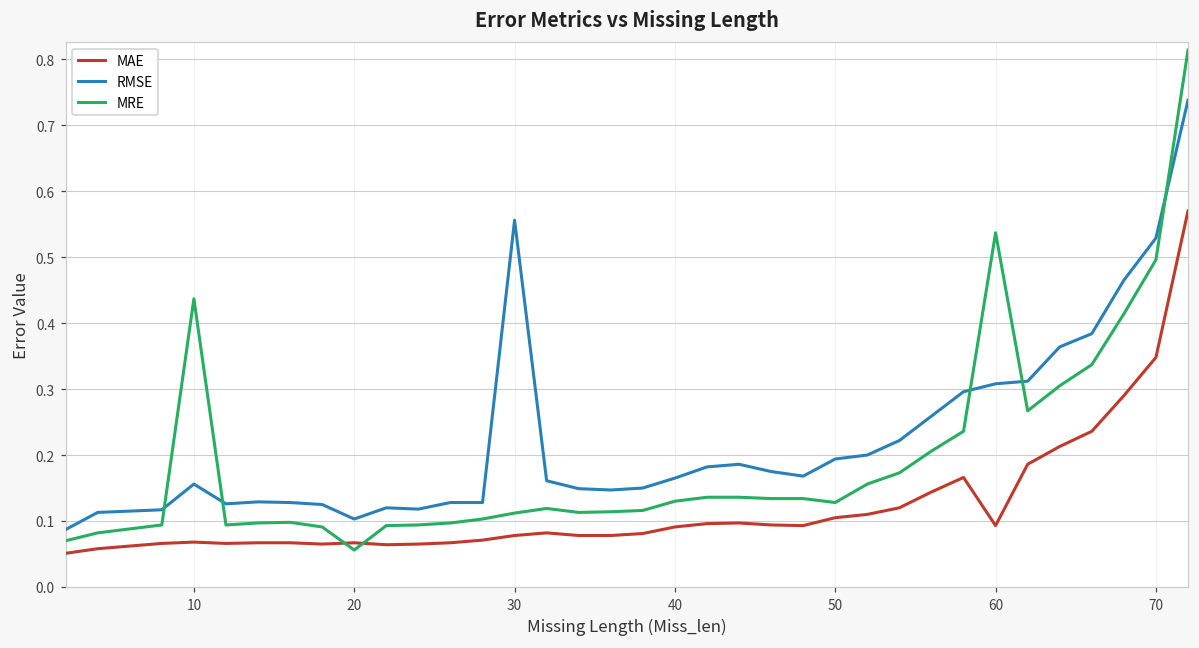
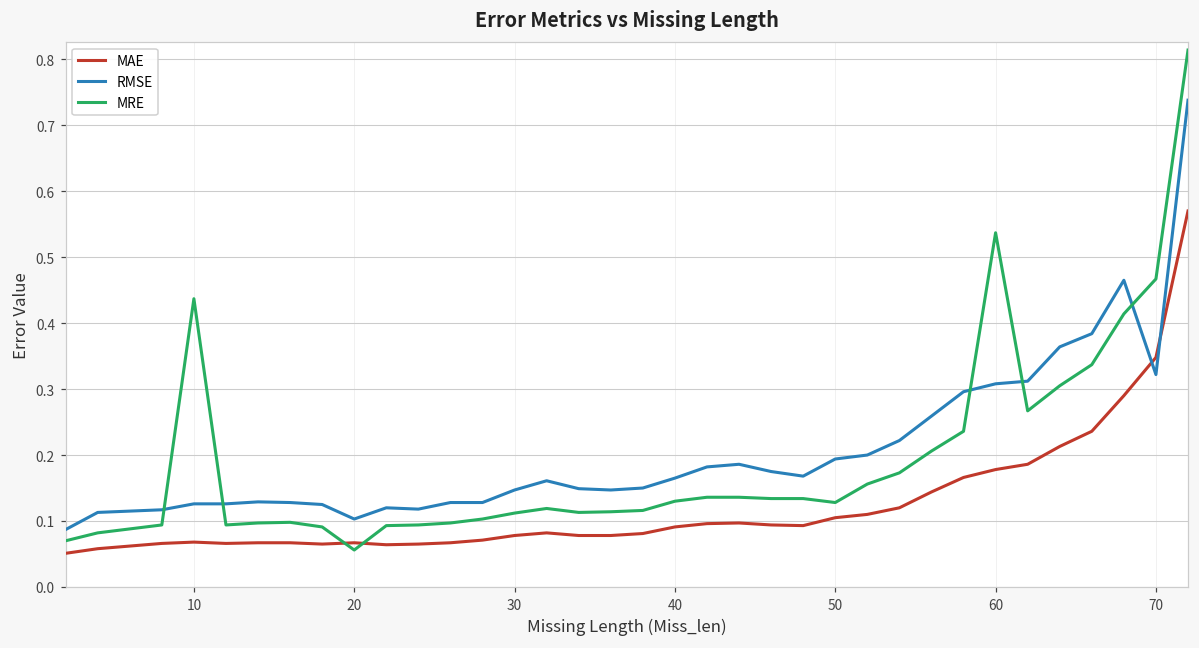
RMSE, 10: 0.16 -> 0.13
RMSE, 30: 0.56 -> 0.15
MAE, 60: 0.09 -> 0.18
RMSE, 70: 0.53 -> 0.32
MRE, 70: 0.50 -> 0.47
